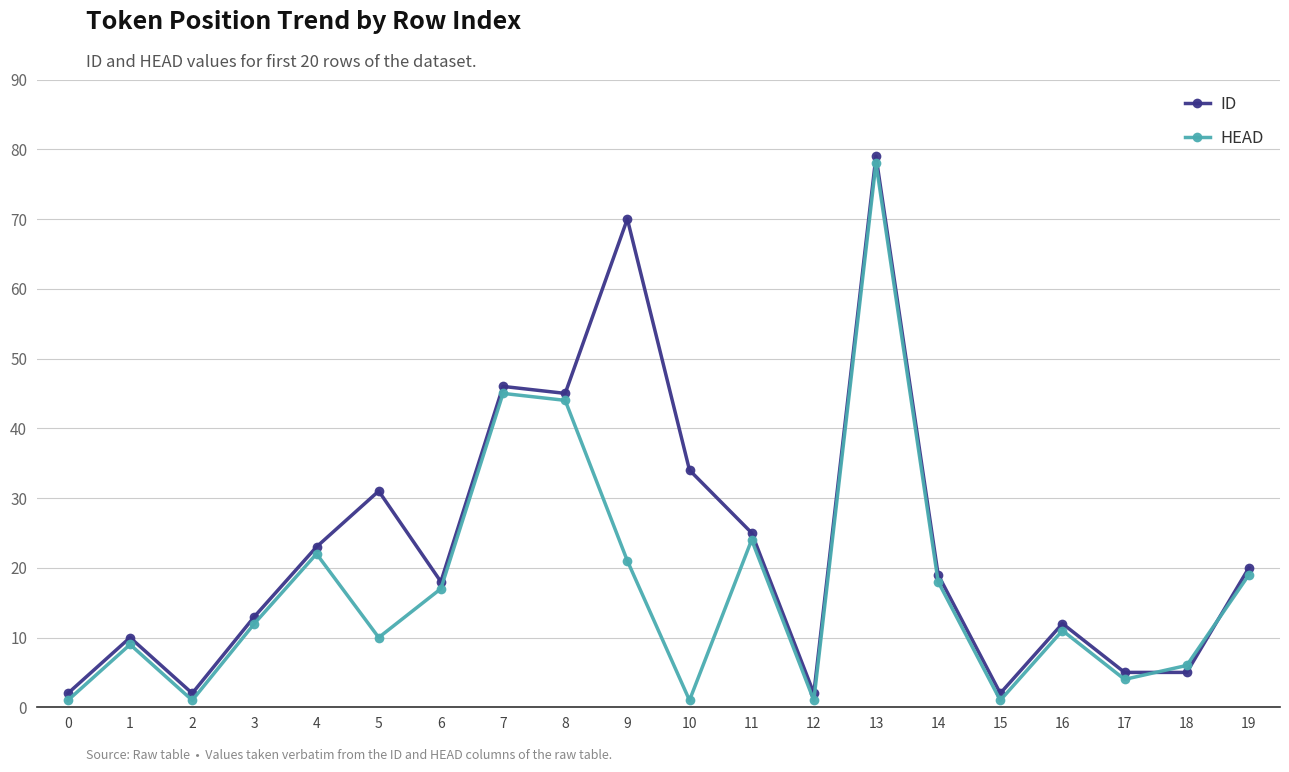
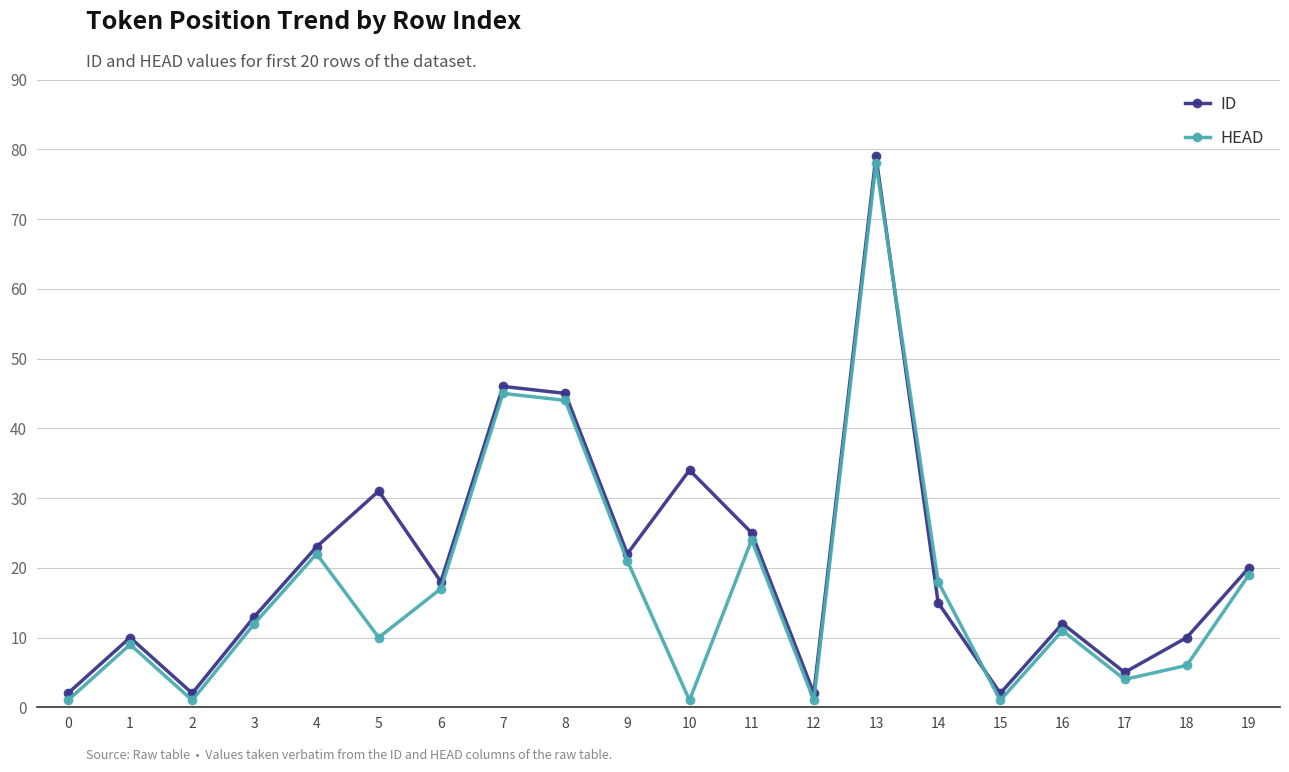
ID, 9: 70 -> 22
ID, 14: 19 -> 15
ID, 18: 5 -> 10
